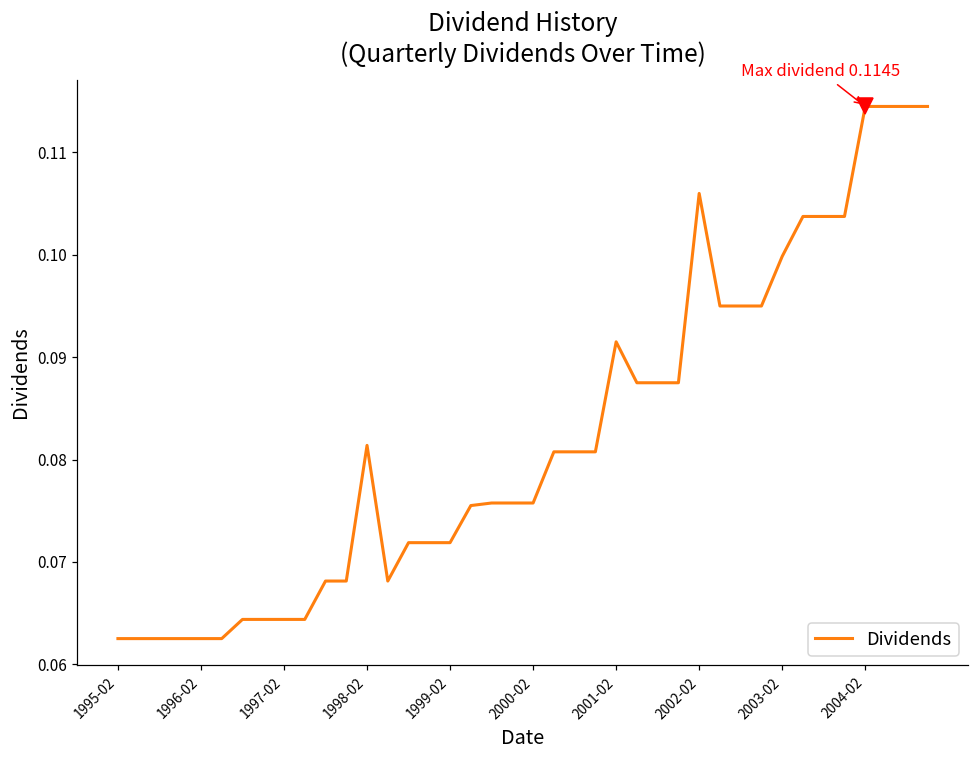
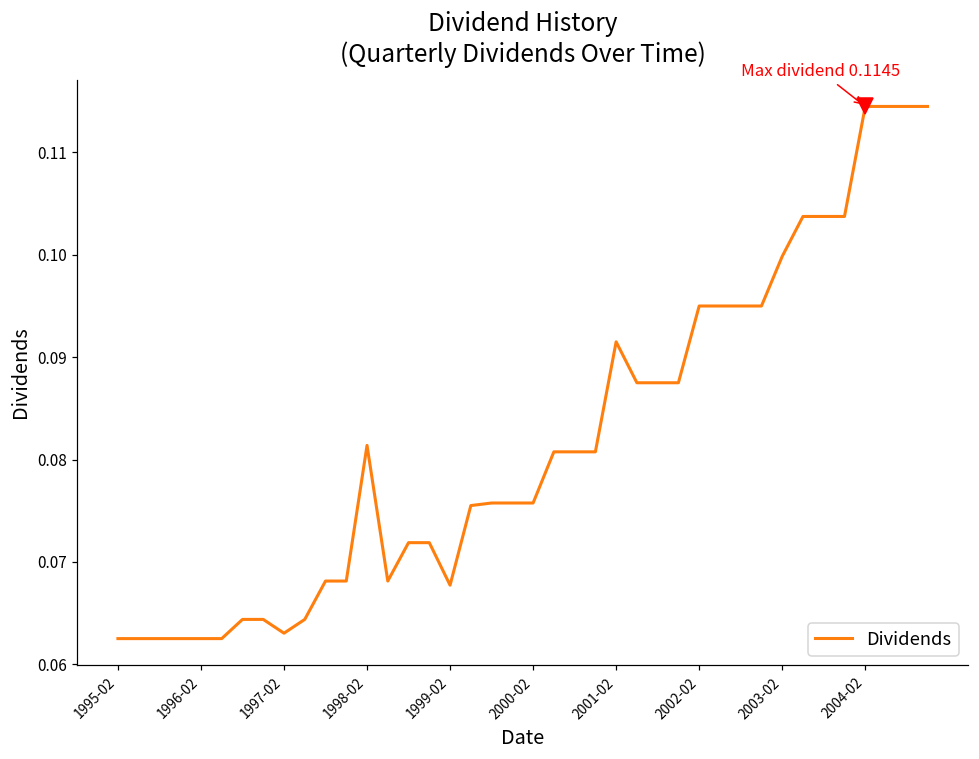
Dividends, 1997-02: 0.064 -> 0.063
Dividends, 1999-02: 0.072 -> 0.068
Dividends, 2002-02: 0.106 -> 0.095
